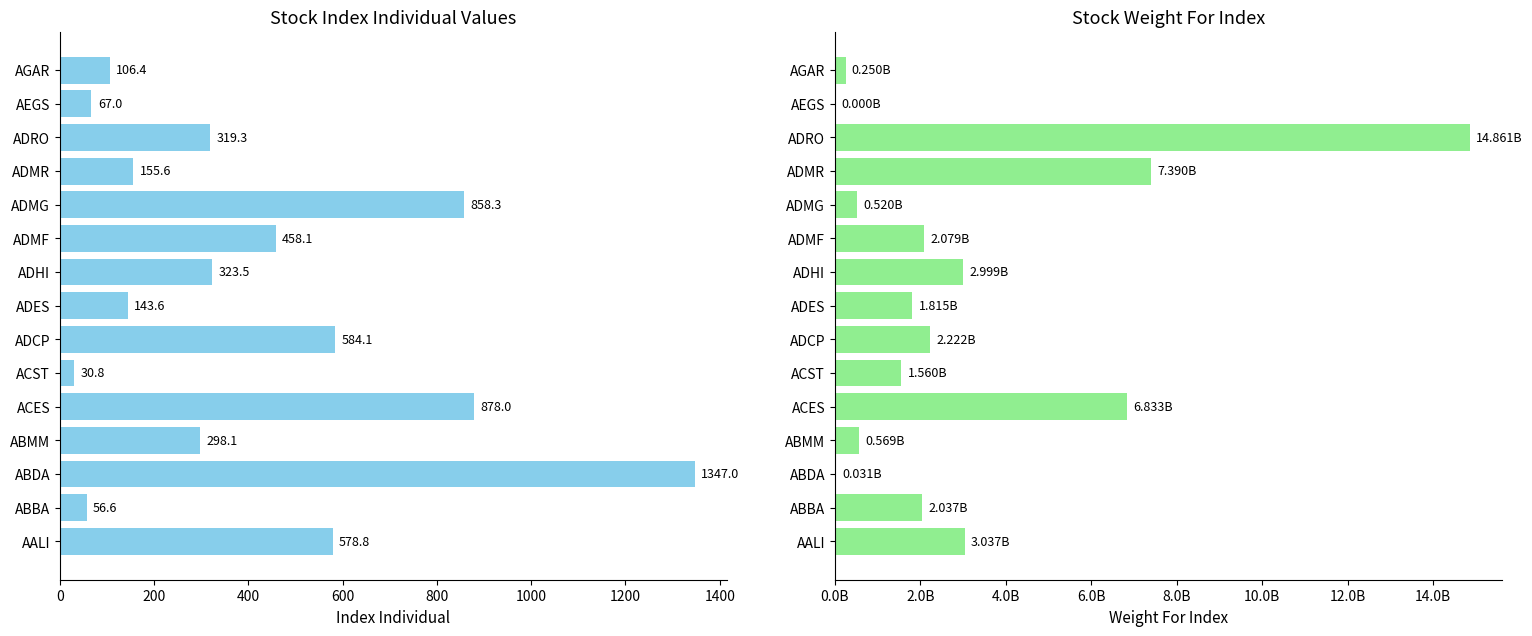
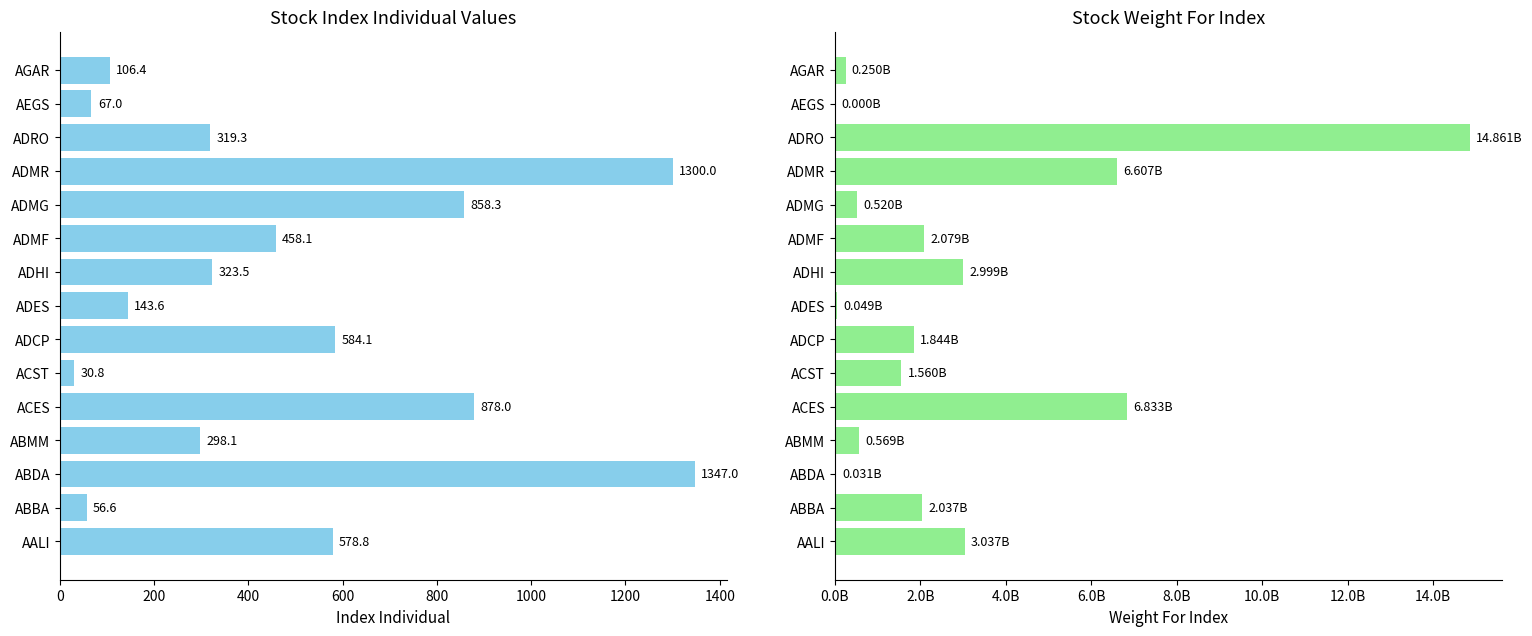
Stock Index Individual Values, ADMR: 155.6 -> 1300.0
Stock Weight For Index, ADMR: 7.390B -> 6.607B
Stock Weight For Index, ADES: 1.815B -> 0.049B
Stock Weight For Index, ADCP: 2.222B -> 1.844B
